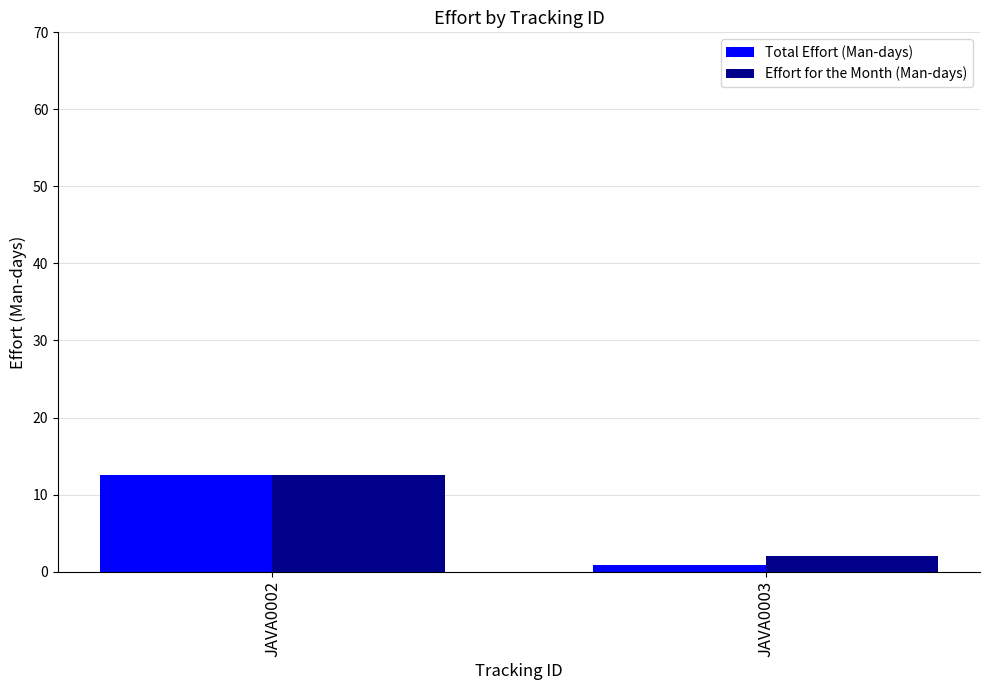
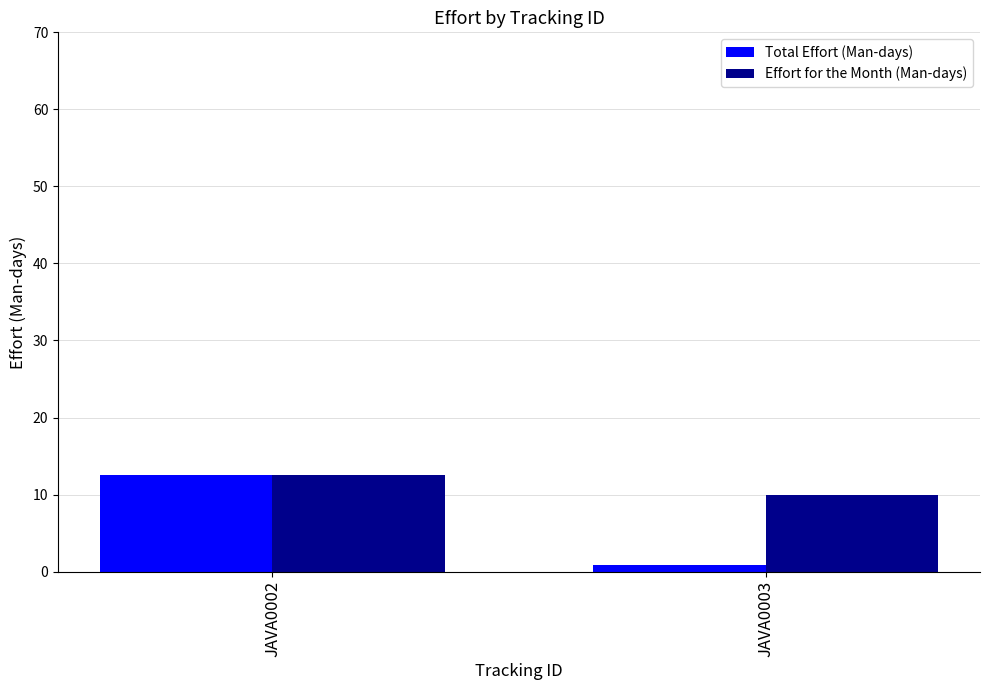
Effort for the Month (Man-days), JAVA0003: 2 -> 10
